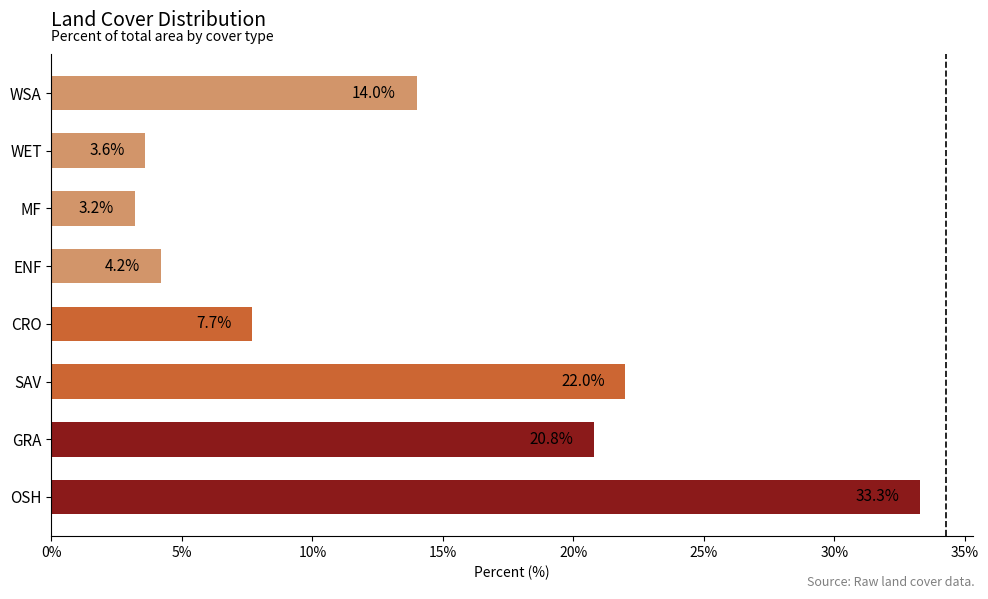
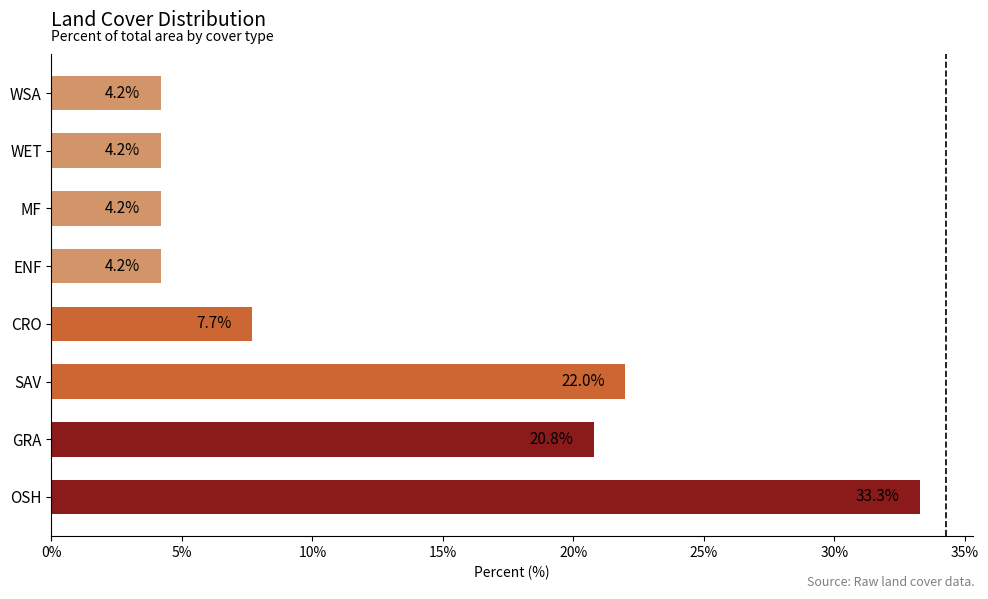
WSA: 14.0% -> 4.2%
WET: 3.6% -> 4.2%
MF: 3.2% -> 4.2%
